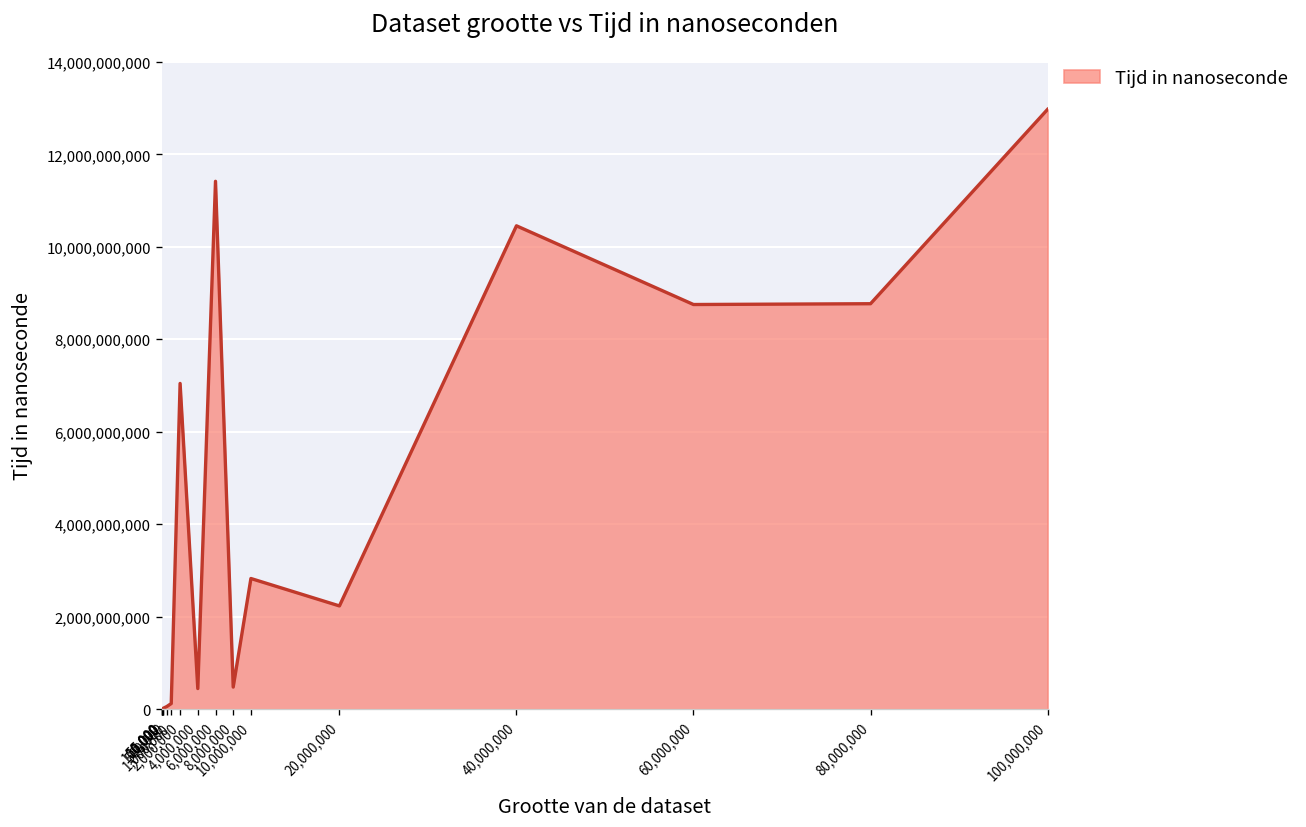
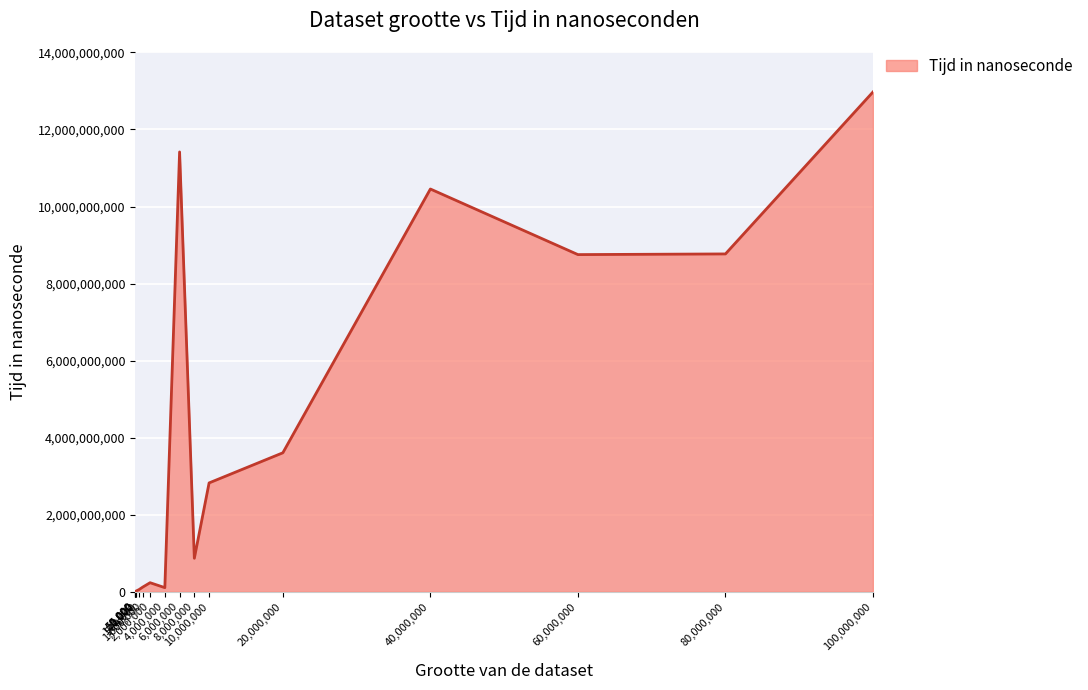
2,000,000: 7,000,000,000 -> 200,000,000
4,000,000: 400,000,000 -> 100,000,000
8,000,000: 500,000,000 -> 900,000,000
20,000,000: 2,200,000,000 -> 3,600,000,000
